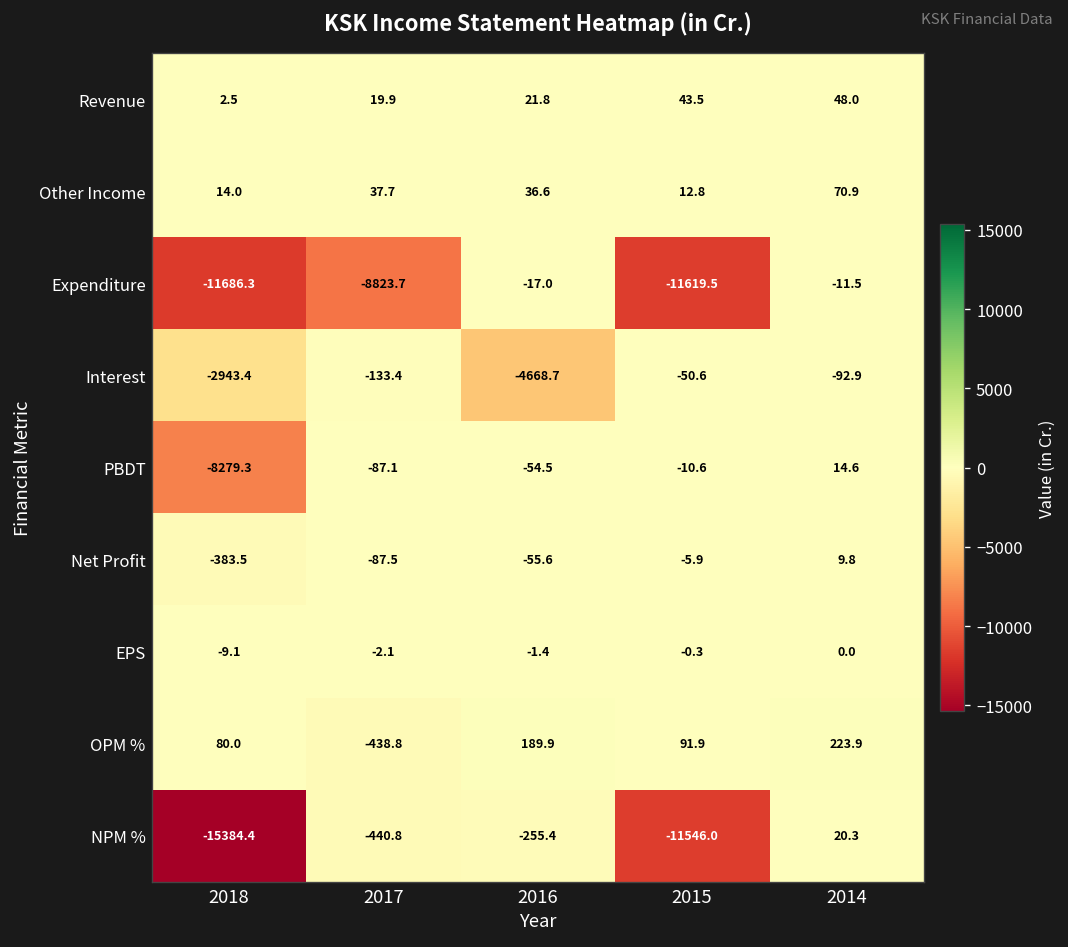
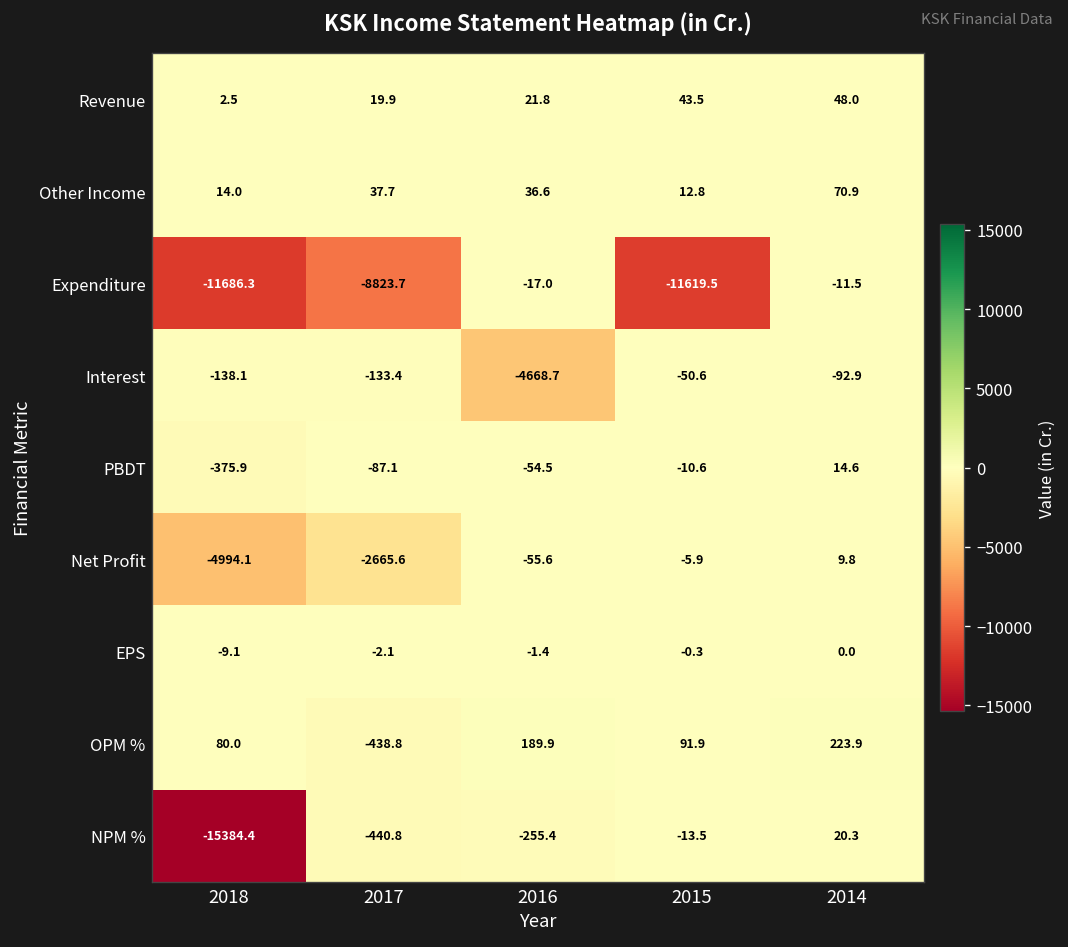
Interest, 2018: -2943.4 -> -138.1
PBDT, 2018: -8279.3 -> -375.9
Net Profit, 2018: -383.5 -> -4994.1
Net Profit, 2017: -87.5 -> -2665.6
NPM %, 2015: -11546.0 -> -13.5
